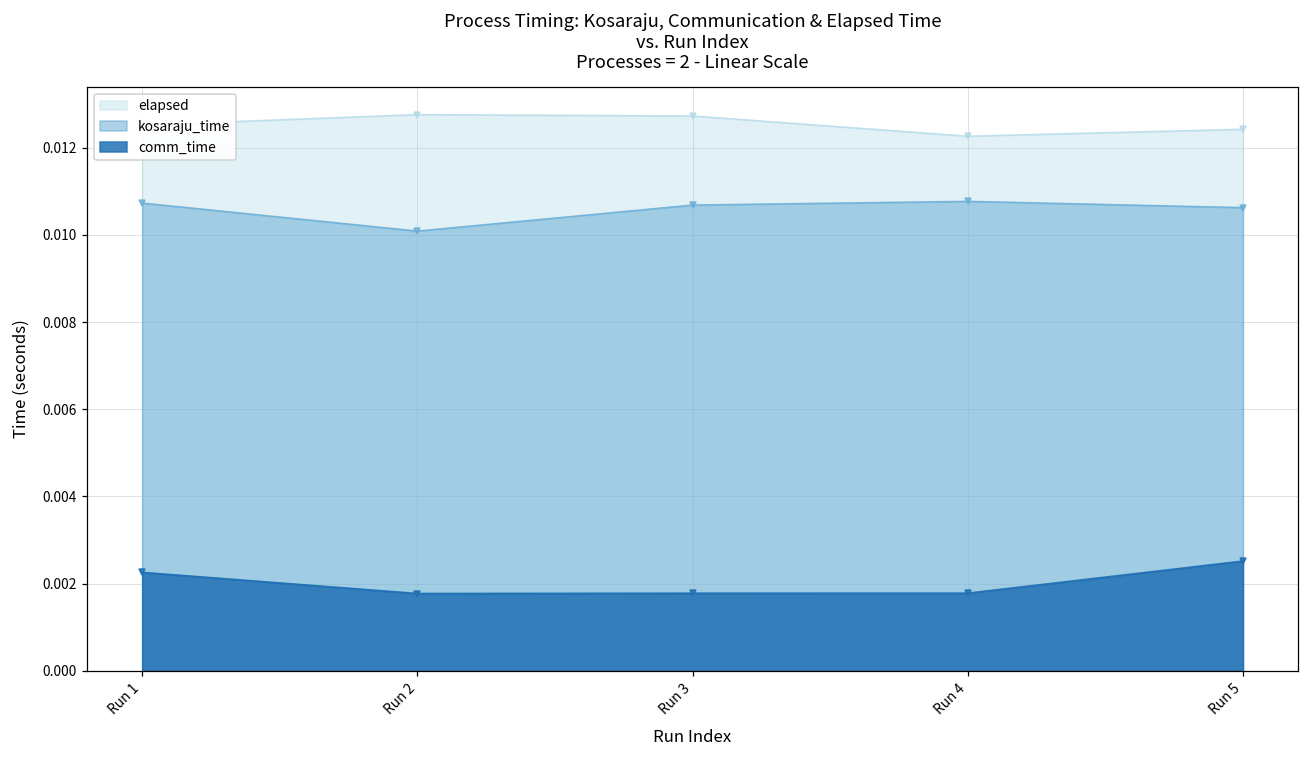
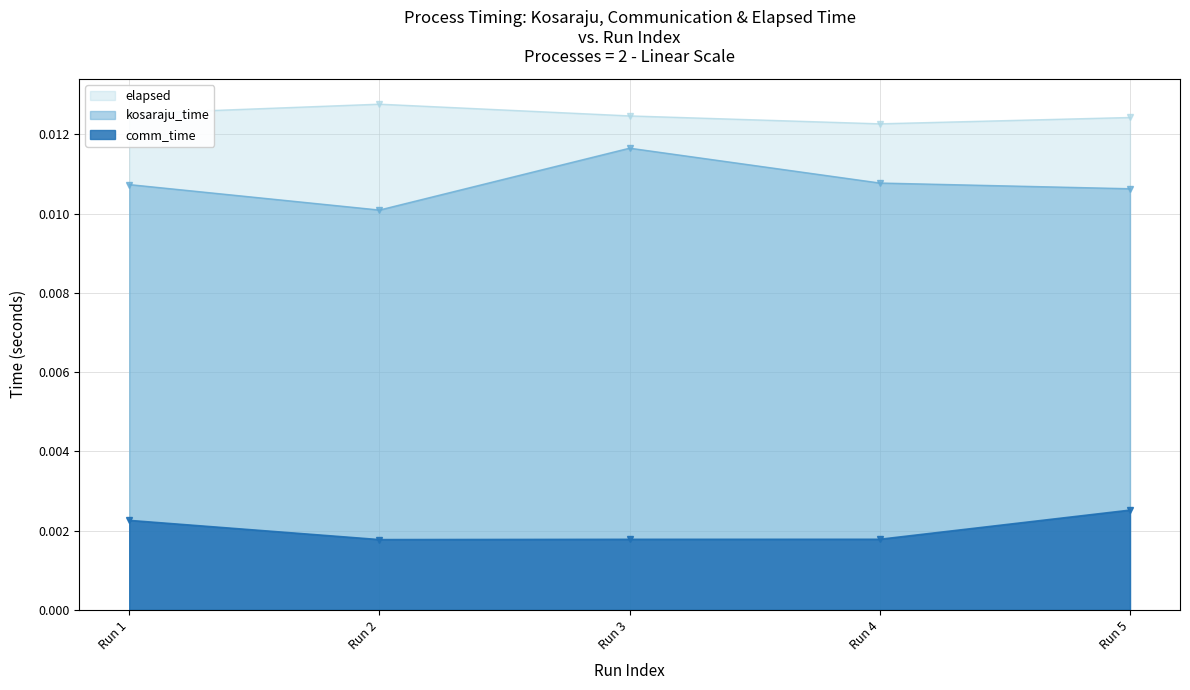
elapsed, Run 3: 0.0127 -> 0.0125
kosaraju_time, Run 3: 0.0107 -> 0.0117
